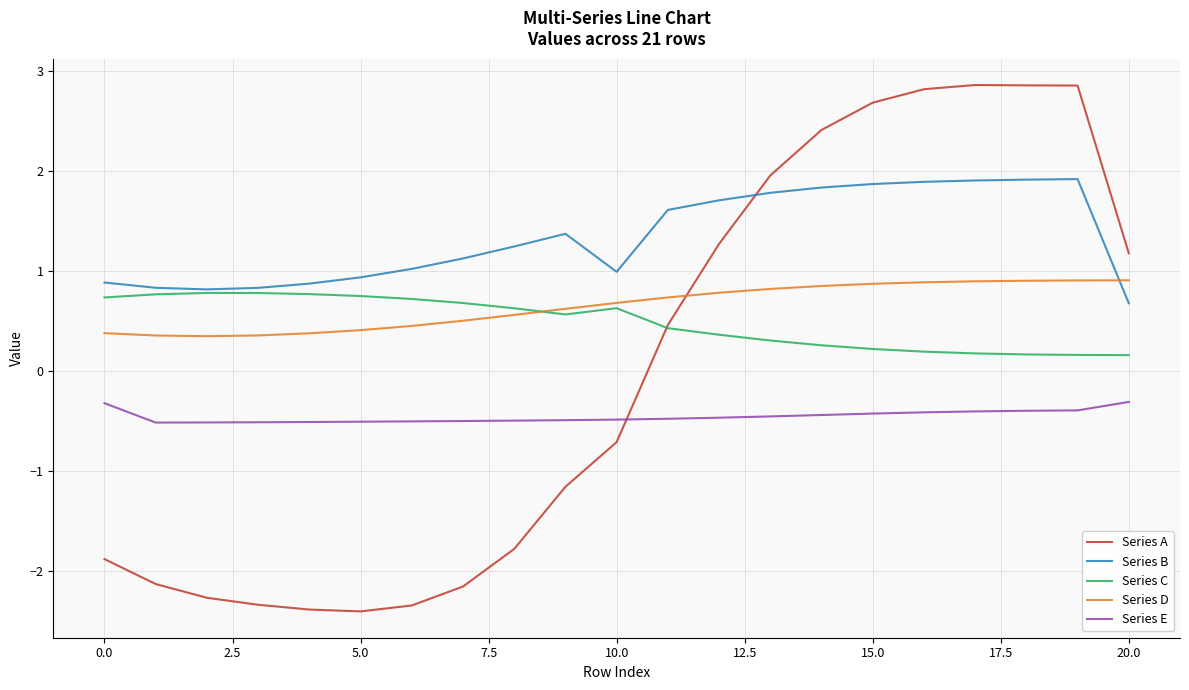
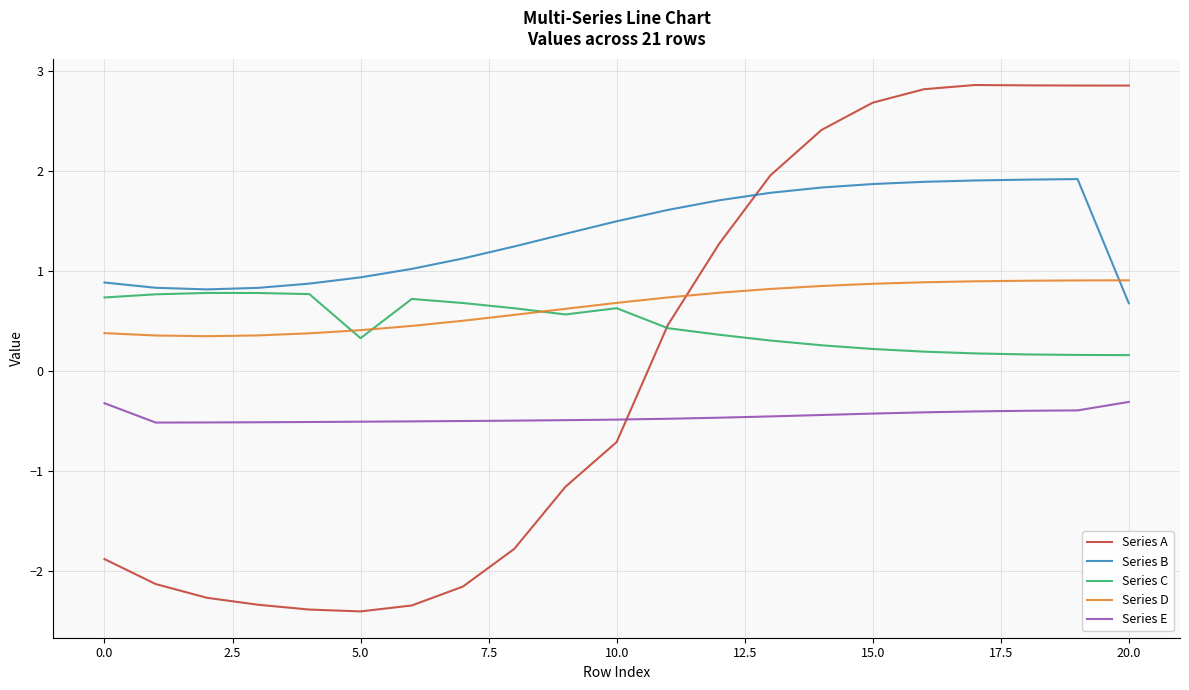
Series C, 5.0: 0.7 -> 0.3
Series B, 10.0: 1.0 -> 1.5
Series A, 20.0: 1.2 -> 2.9
